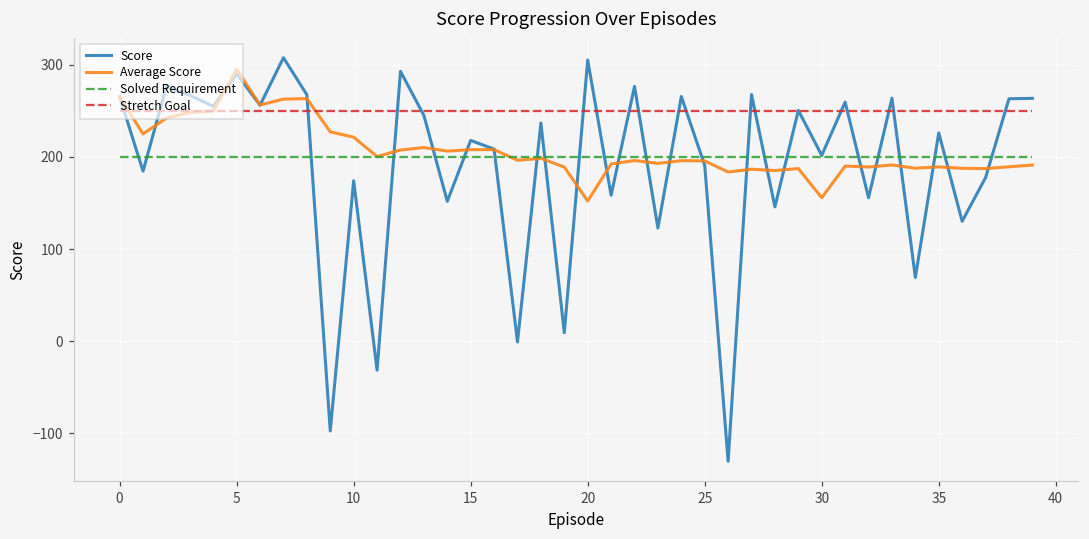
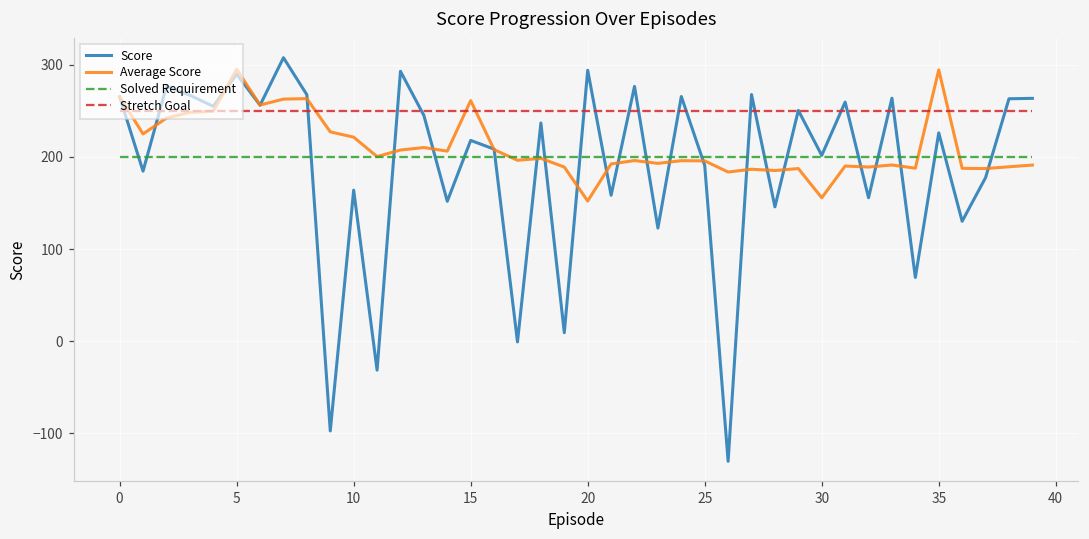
Score, 10: 170 -> 160
Average Score, 15: 210 -> 260
Score, 20: 310 -> 290
Average Score, 35: 190 -> 290
